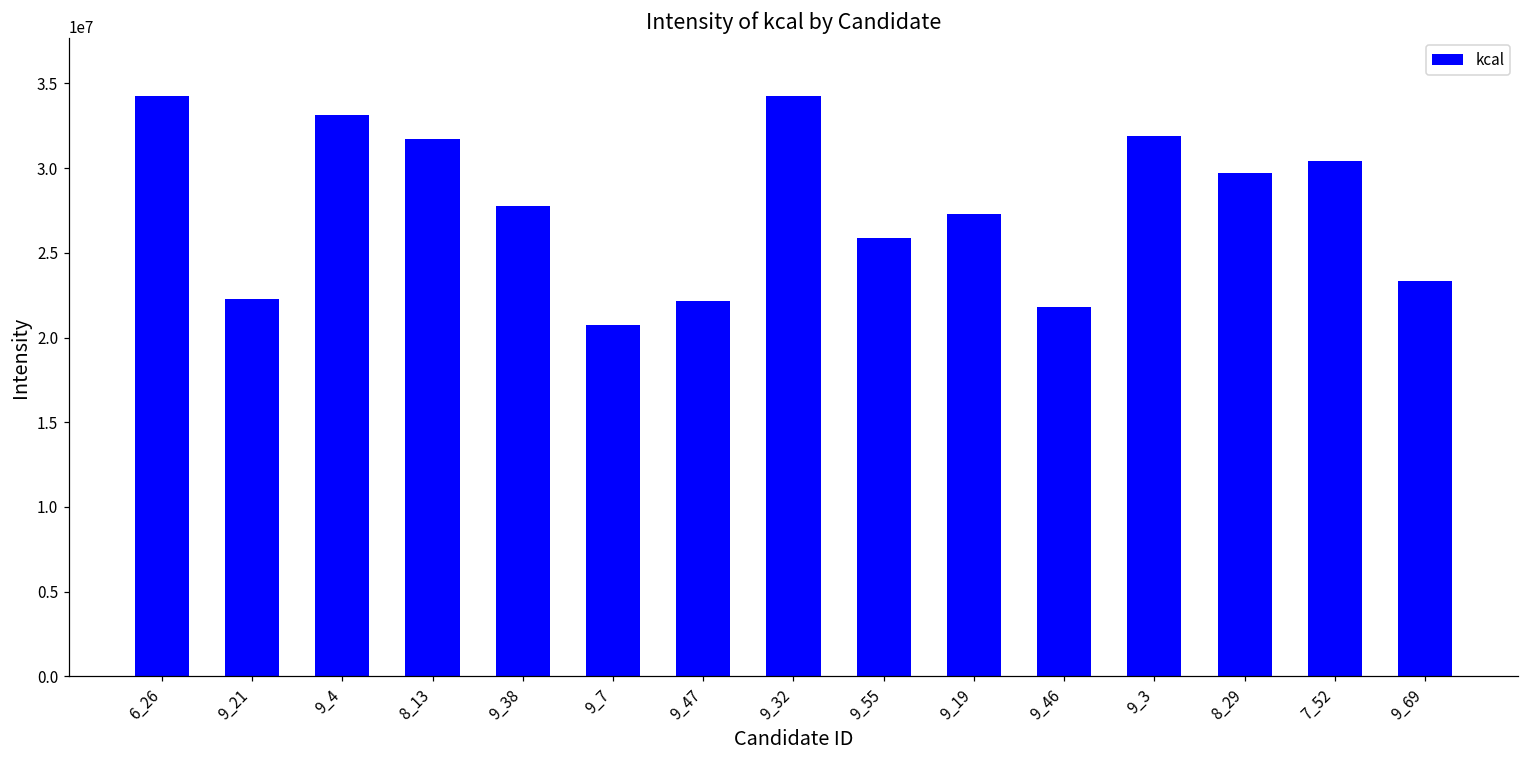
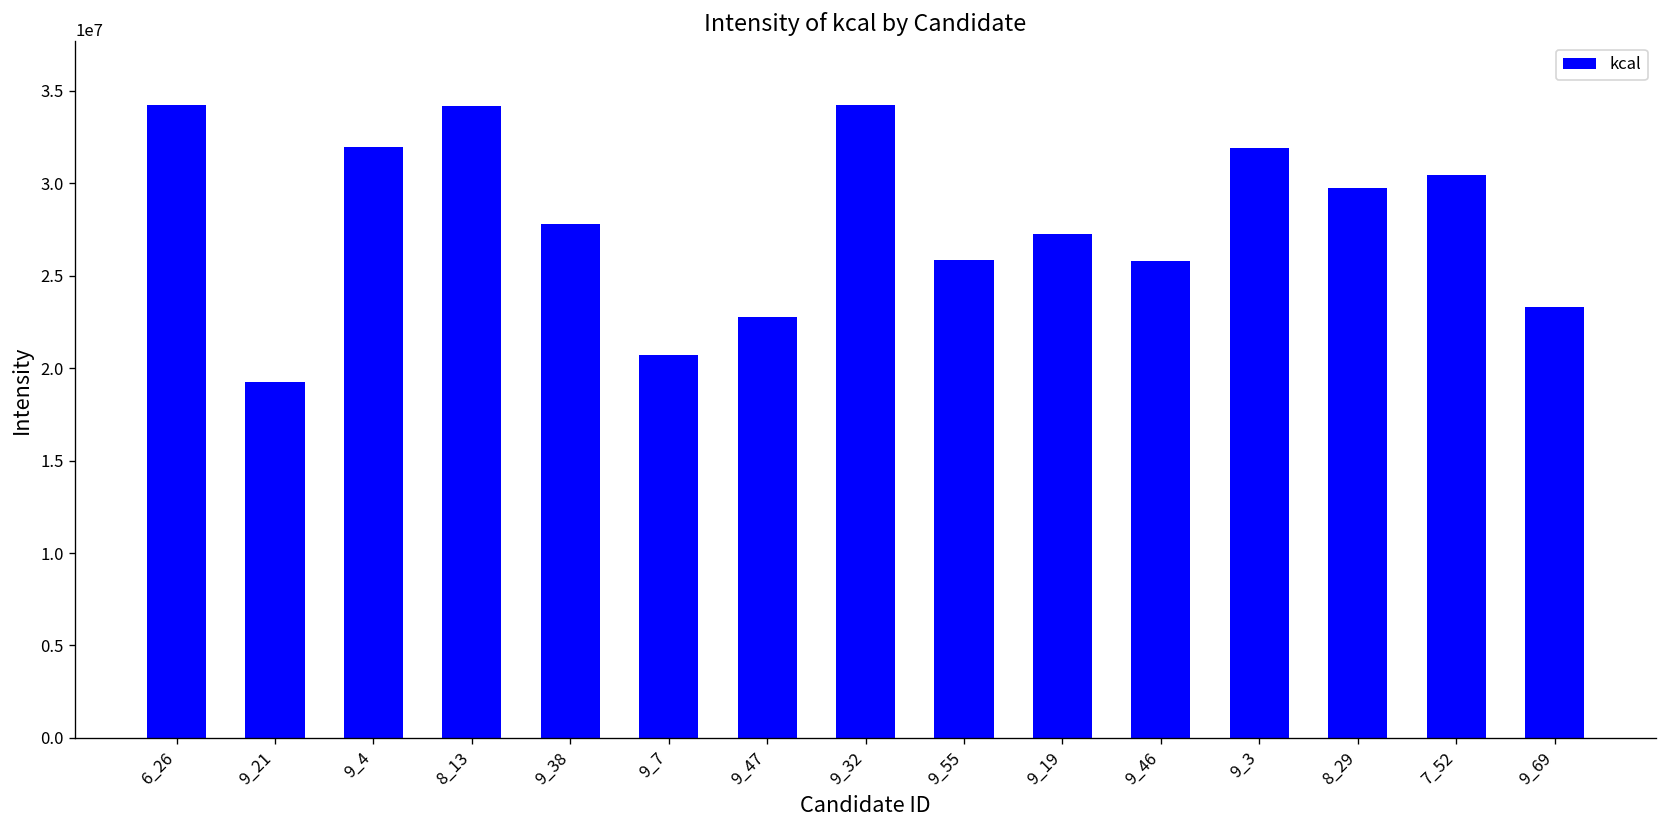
9_21: 22300000 -> 19200000
9_4: 33100000 -> 32000000
8_13: 31700000 -> 34200000
9_47: 22200000 -> 22800000
9_46: 21800000 -> 25800000
